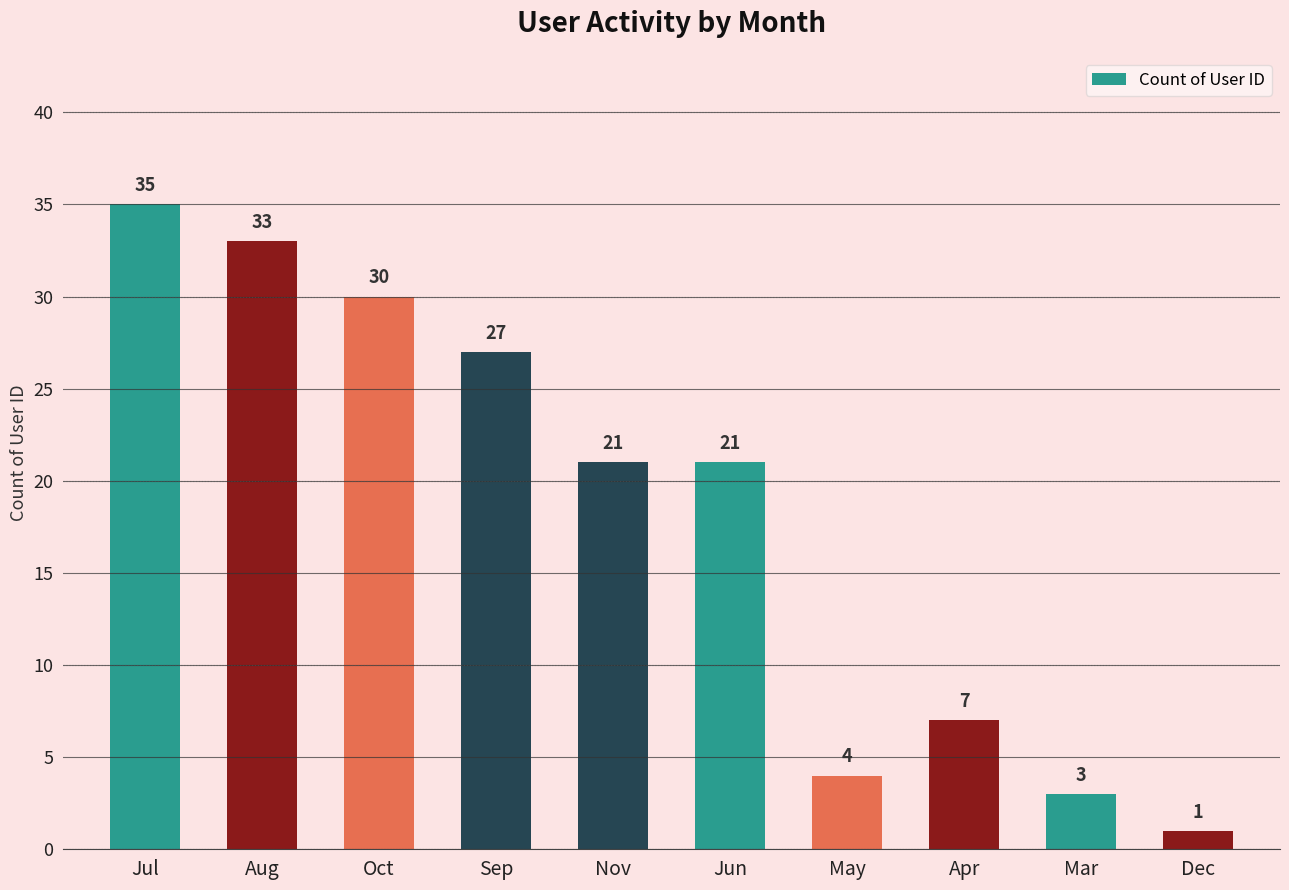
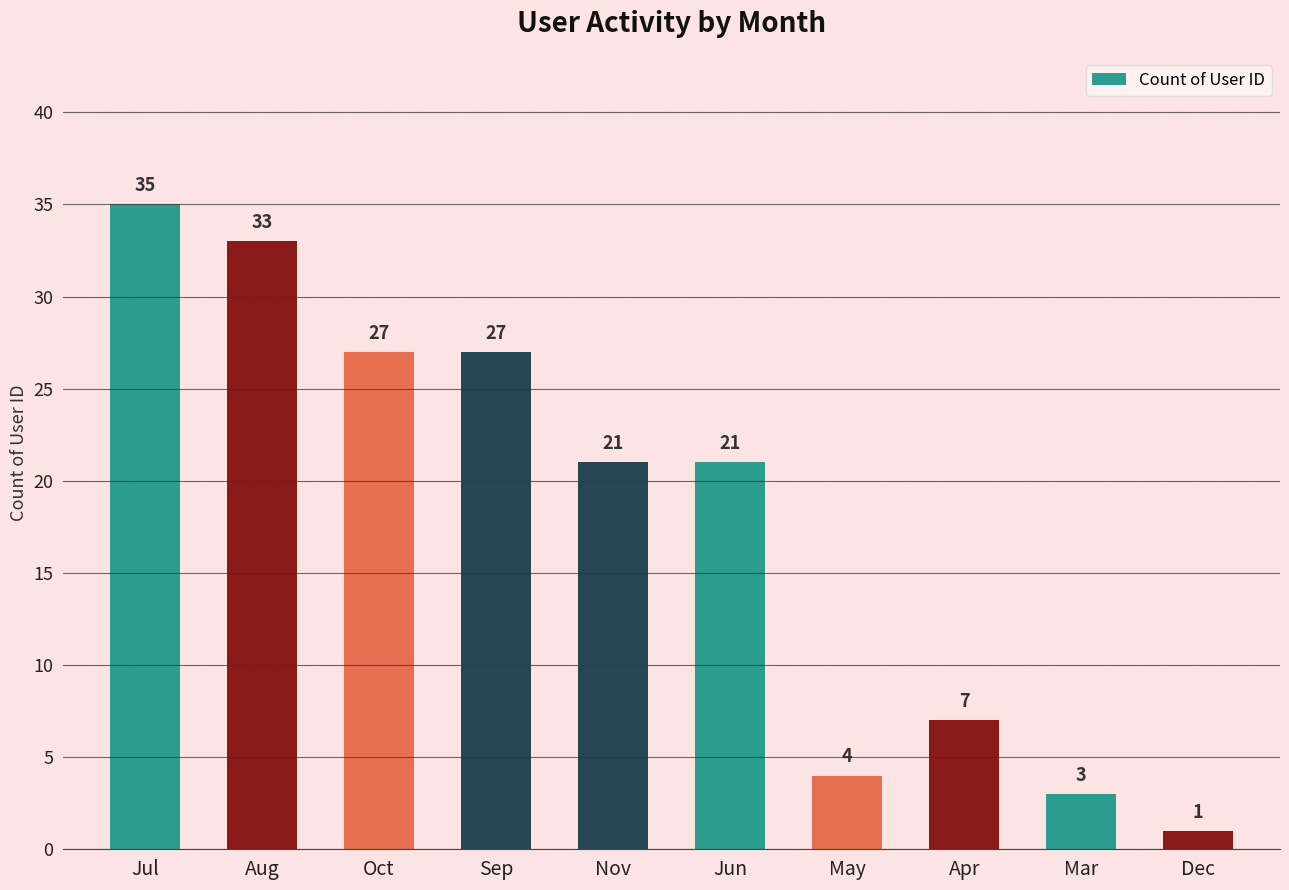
Oct: 30 -> 27
